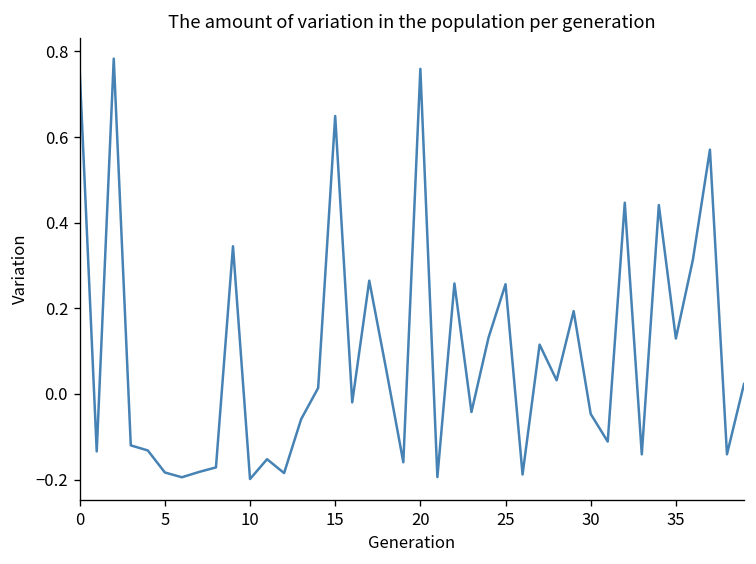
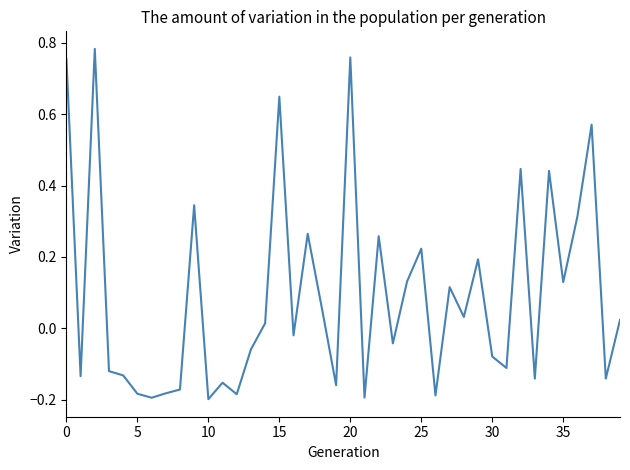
25: 0.26 -> 0.22
30: -0.05 -> -0.08
